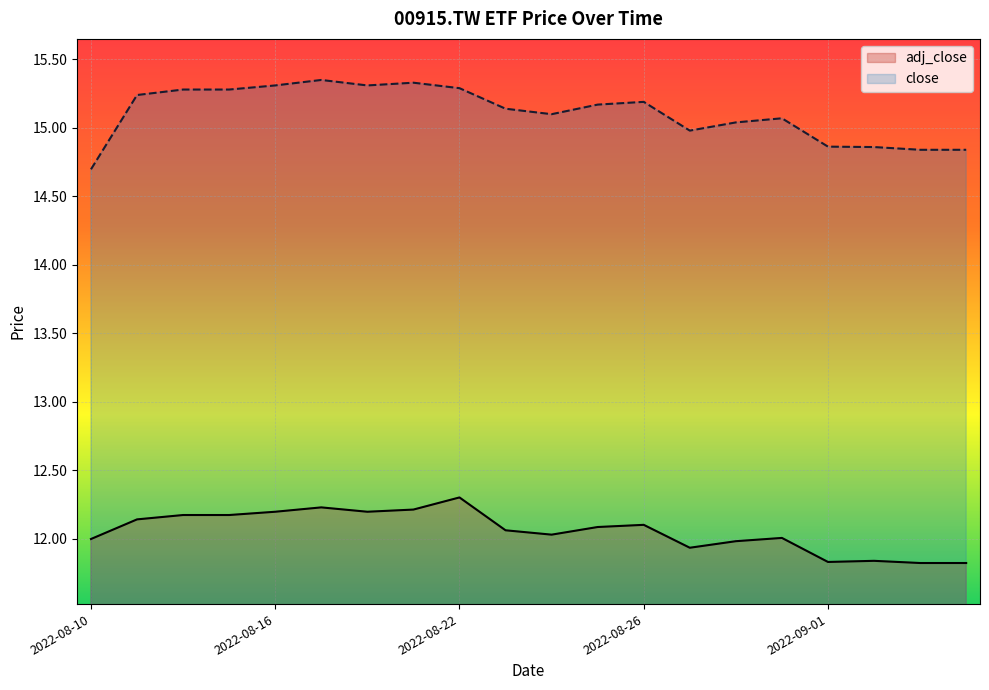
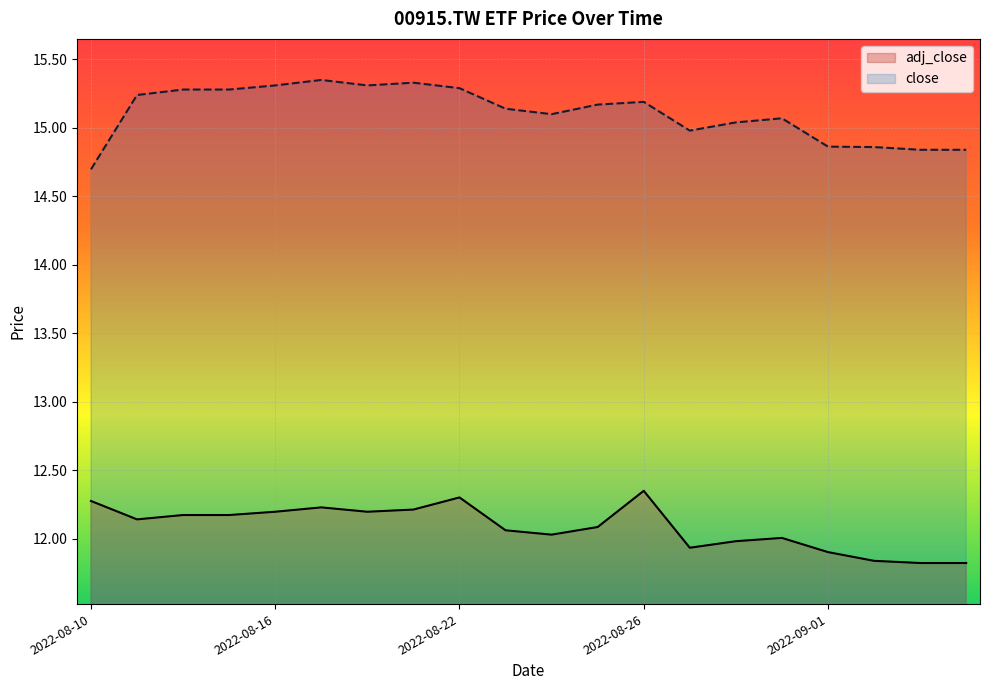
adj_close, 2022-08-10: 12.00 -> 12.28
adj_close, 2022-08-26: 12.10 -> 12.35
adj_close, 2022-09-01: 11.83 -> 11.90
